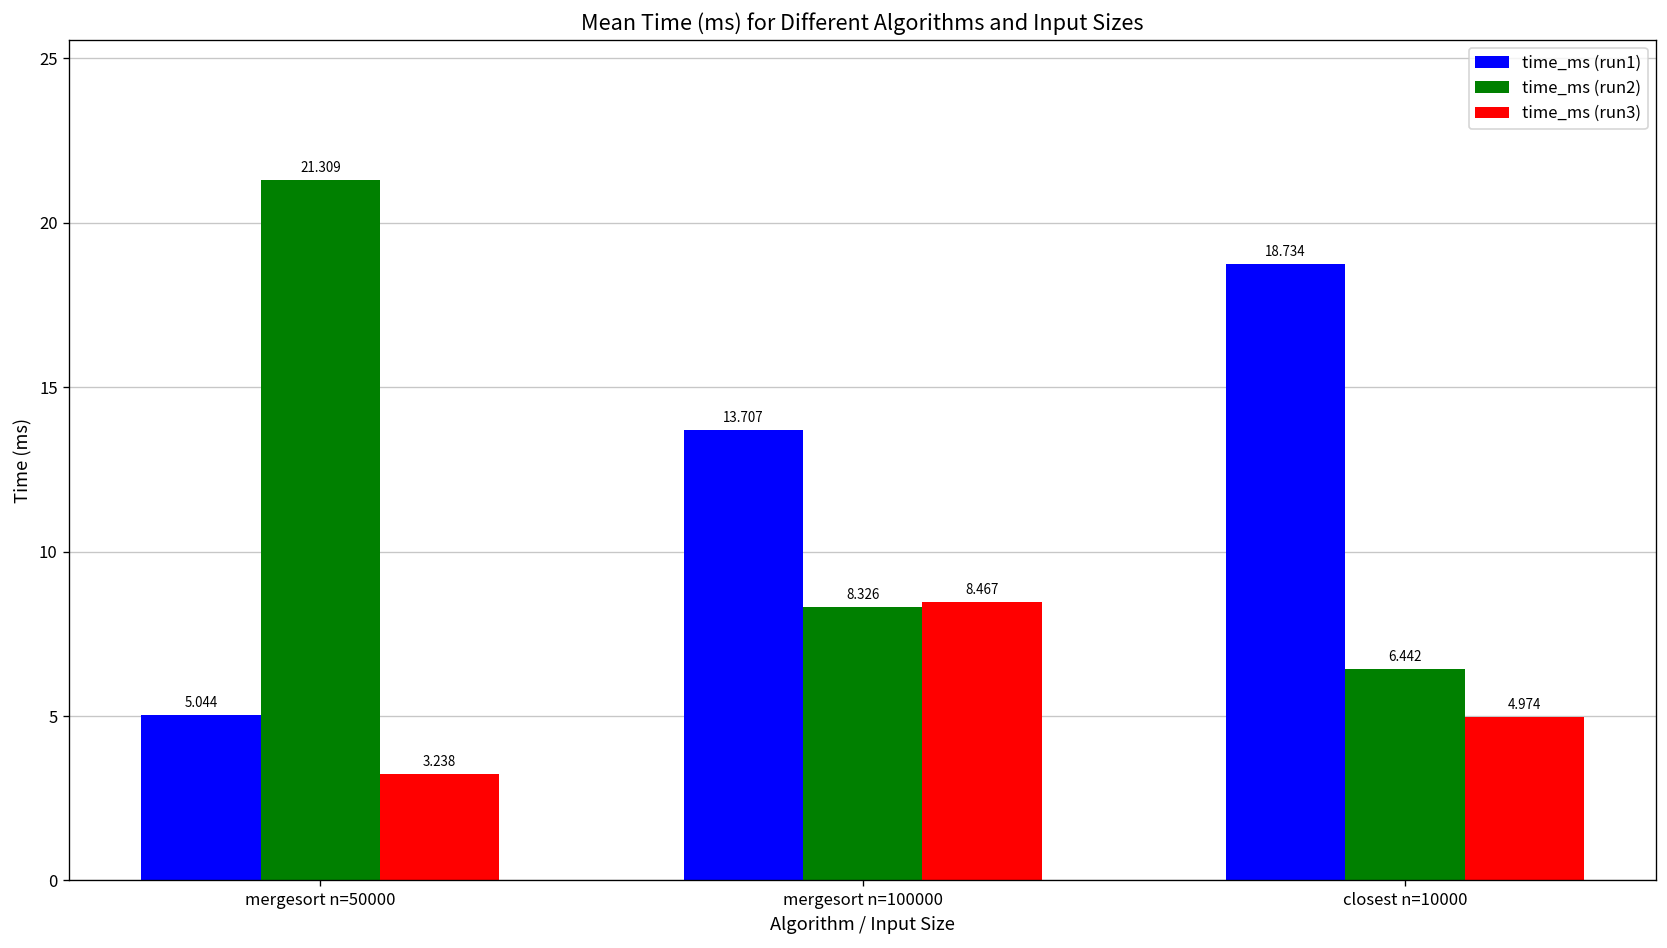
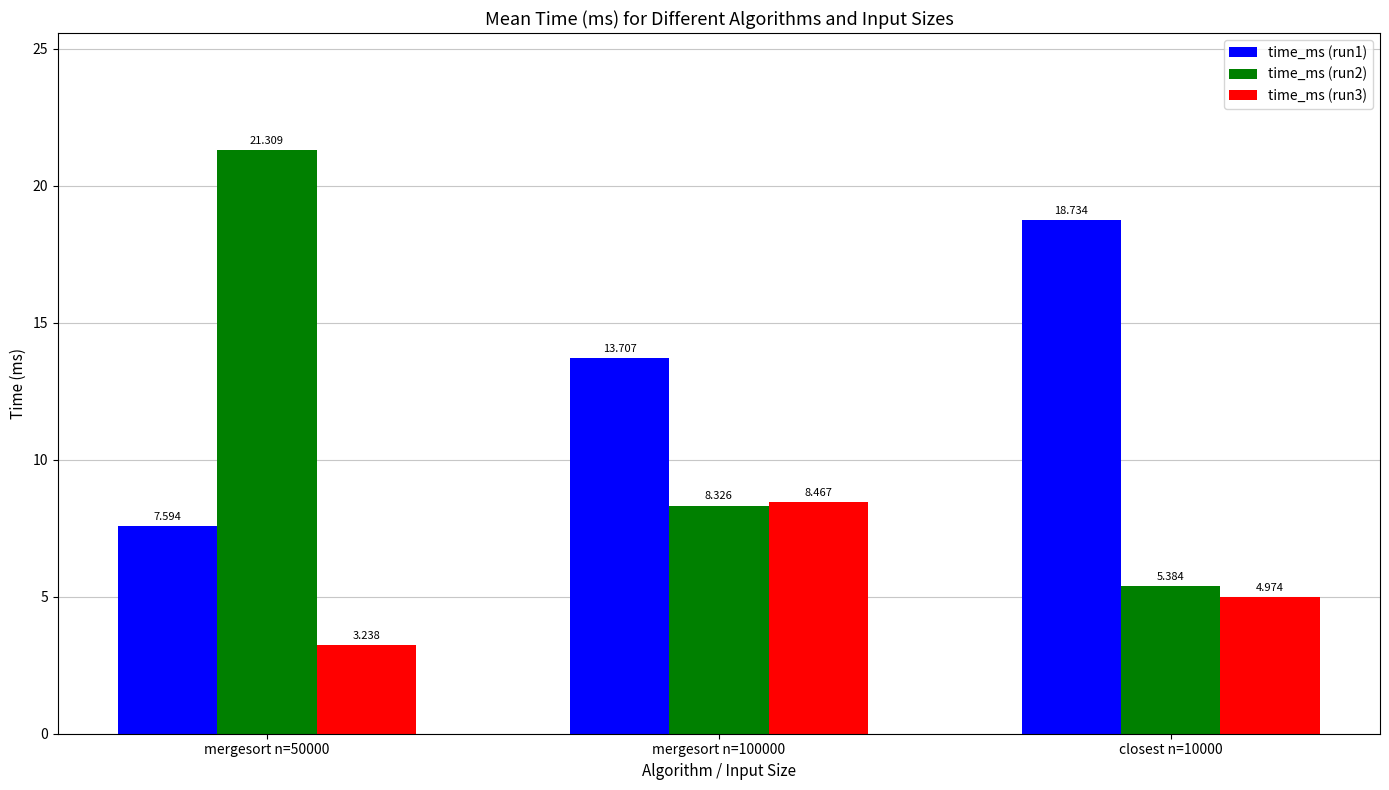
time_ms (run1), mergesort n=50000: 5.044 -> 7.594
time_ms (run2), closest n=10000: 6.442 -> 5.384
